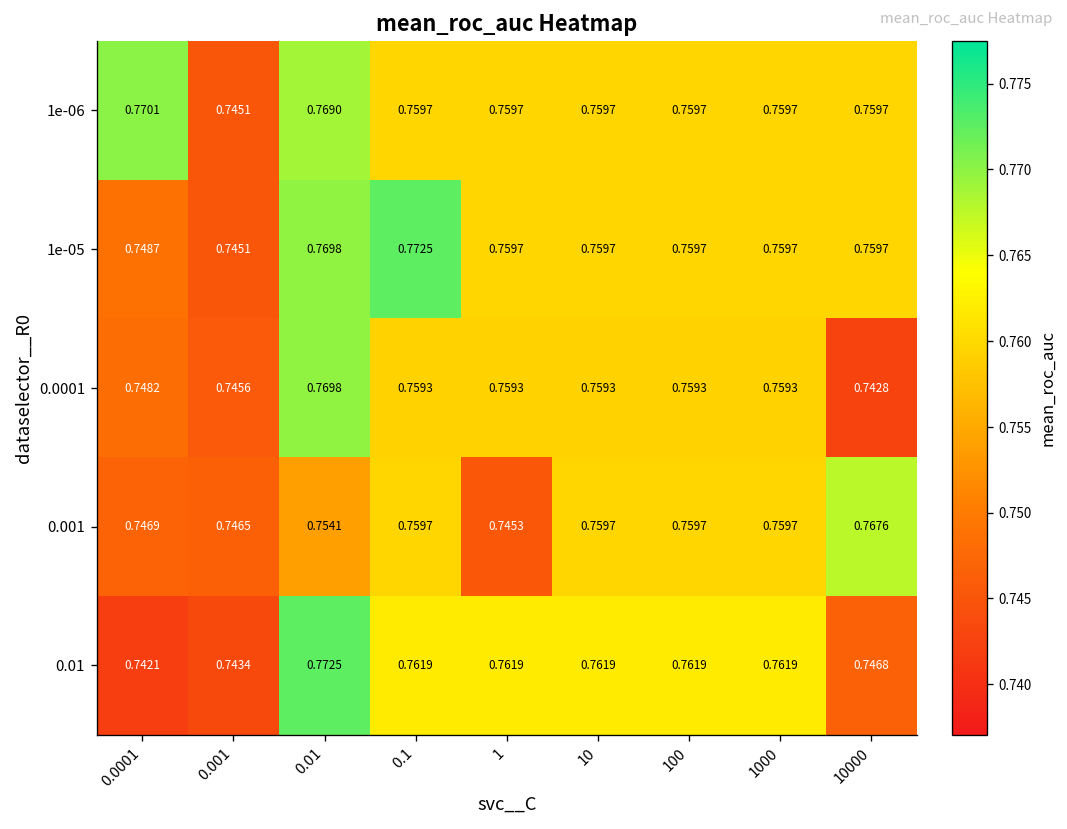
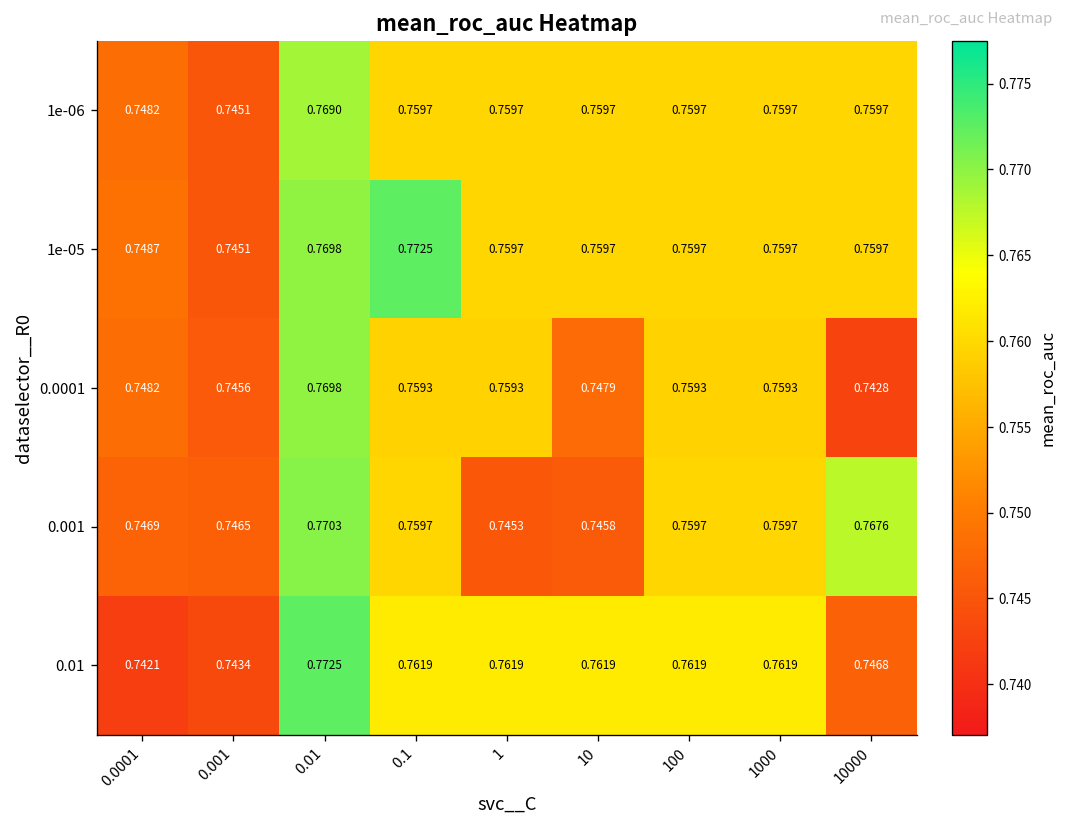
1e-06, 0.0001: 0.7701 -> 0.7482
0.0001, 10: 0.7593 -> 0.7479
0.001, 0.01: 0.7541 -> 0.7703
0.001, 10: 0.7597 -> 0.7458
